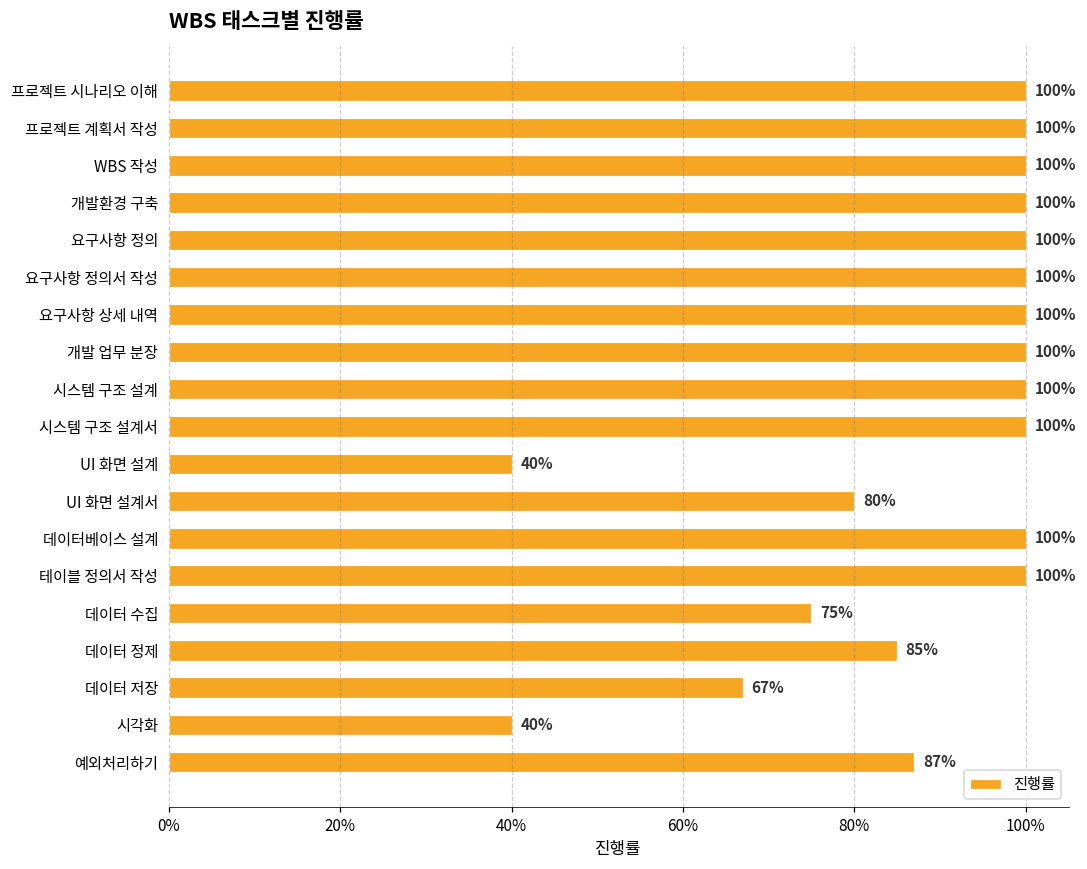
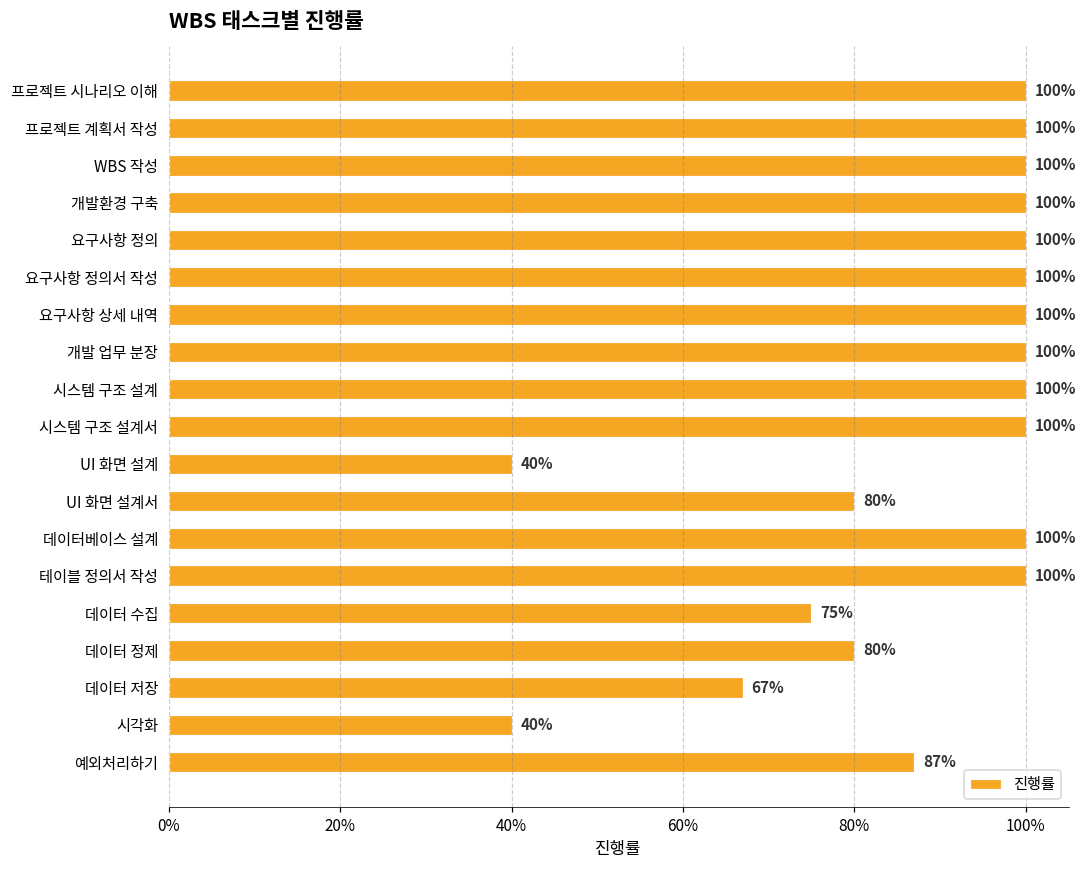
데이터 정제: 85% -> 80%
